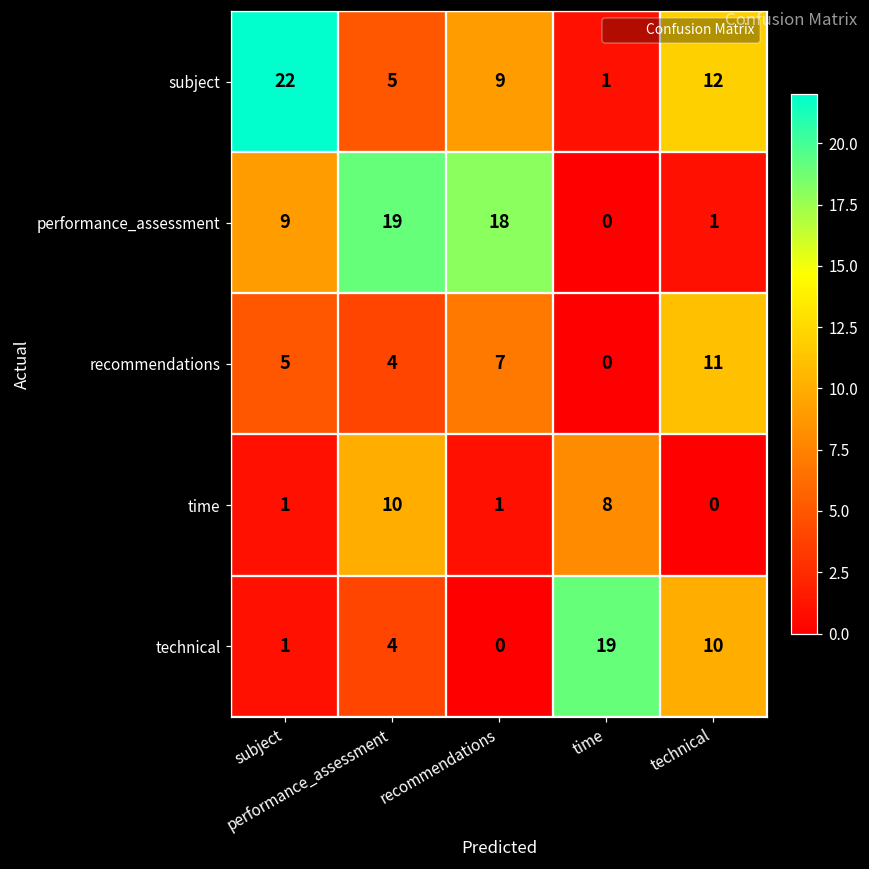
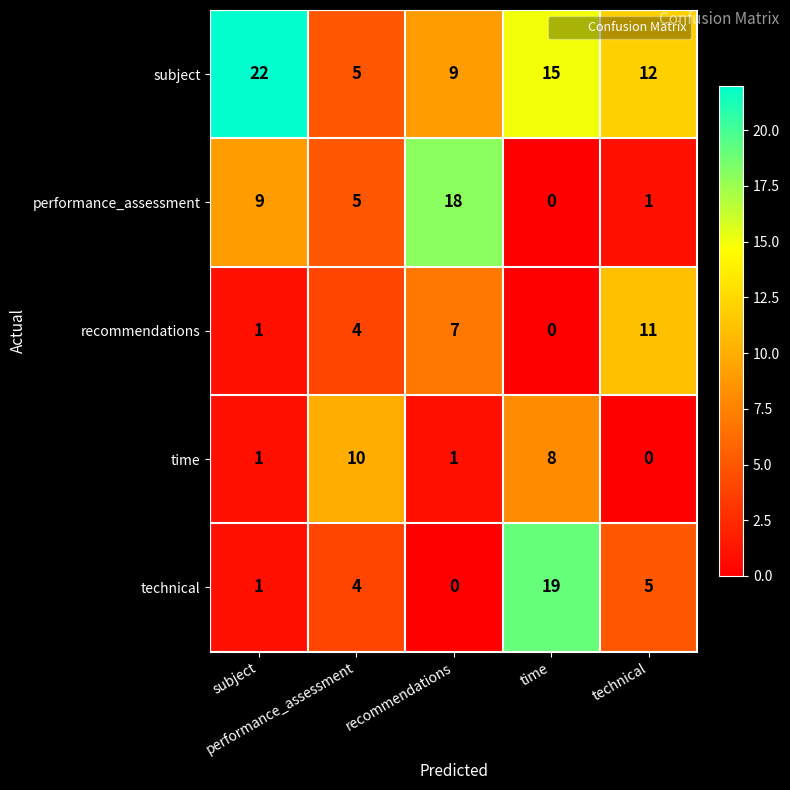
subject, time: 1 -> 15
performance_assessment, performance_assessment: 19 -> 5
recommendations, subject: 5 -> 1
technical, technical: 10 -> 5
